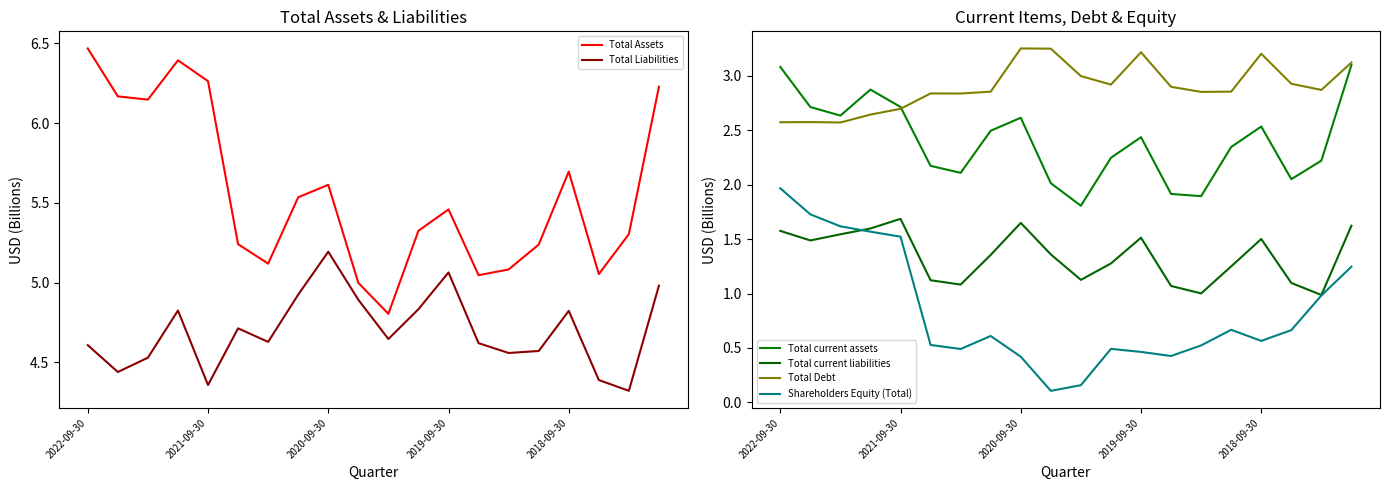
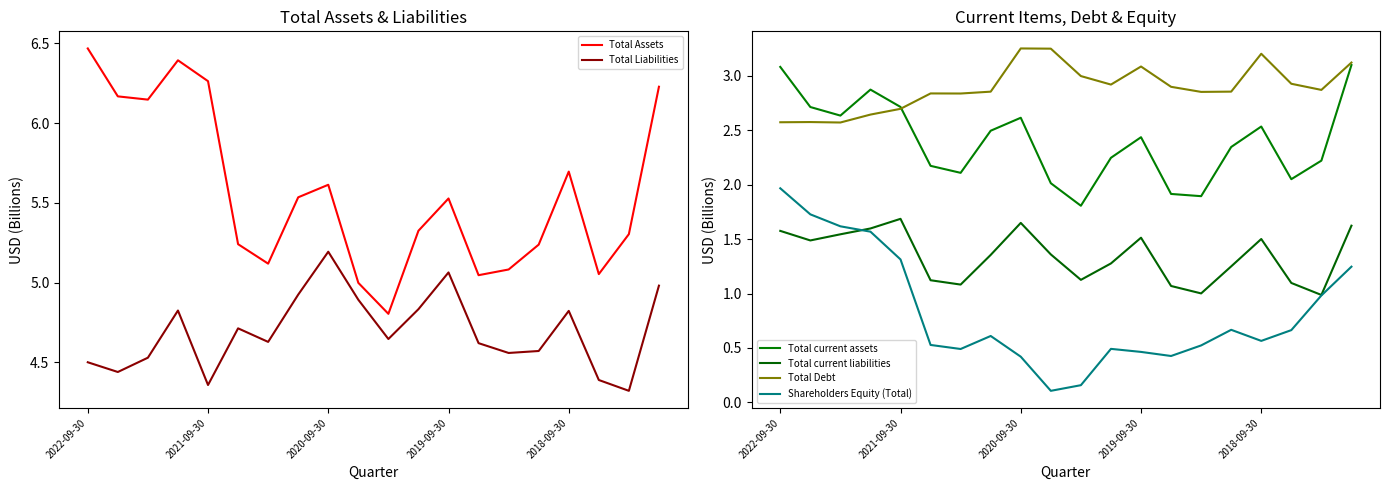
Total Assets & Liabilities, Total Liabilities, 2022-09-30: 4.61 -> 4.50
Total Assets & Liabilities, Total Assets, 2019-09-30: 5.46 -> 5.53
Current Items, Debt & Equity, Shareholders Equity (Total), 2021-09-30: 1.52 -> 1.31
Current Items, Debt & Equity, Total Debt, 2019-09-30: 3.22 -> 3.09
